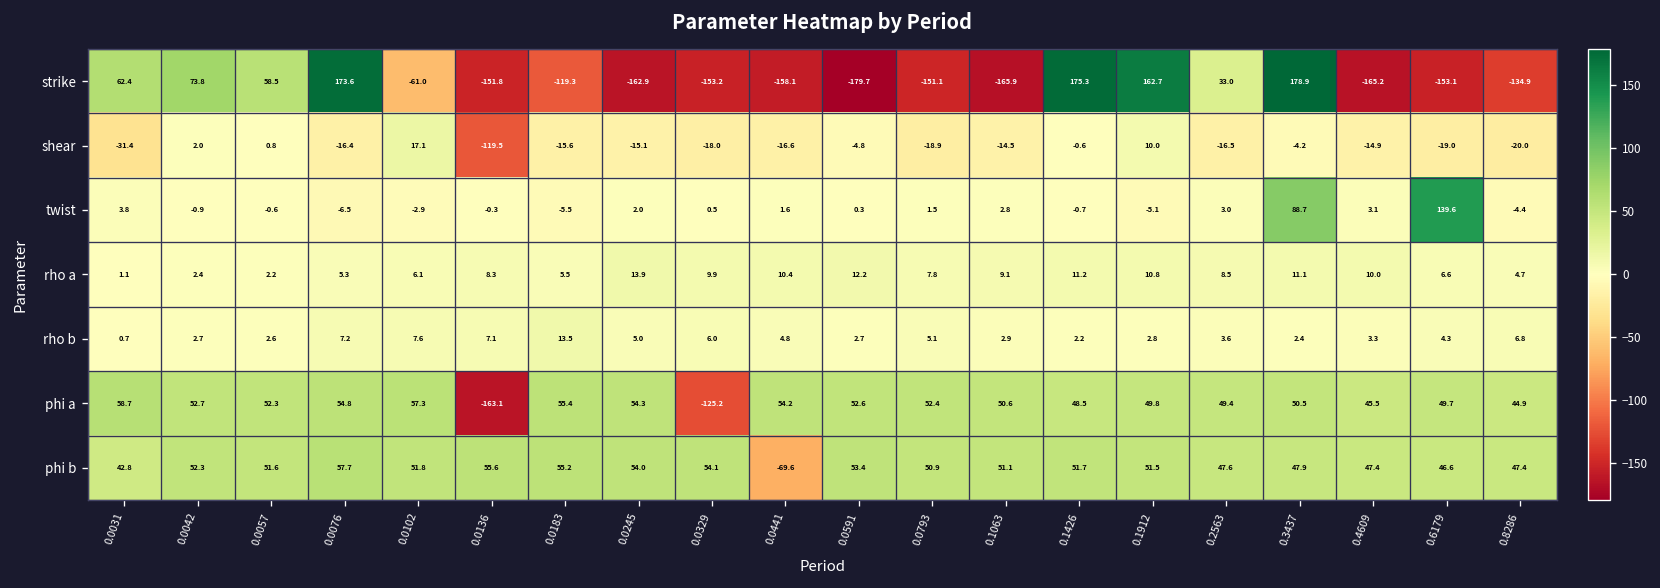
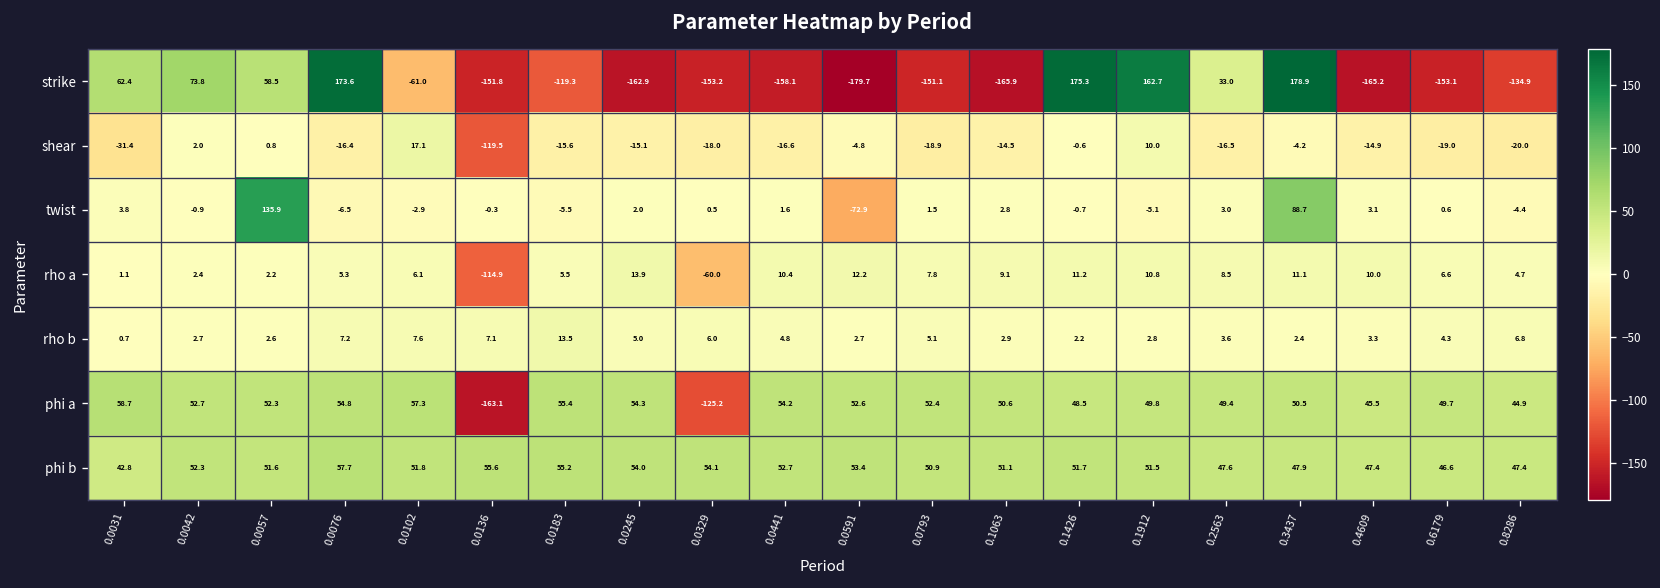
twist, 0.0057: -0.6 -> 135.9
twist, 0.0591: 0.3 -> -72.9
twist, 0.6179: 139.6 -> 0.6
rho a, 0.0136: 8.3 -> -114.9
rho a, 0.0329: 9.9 -> -60.0
phi b, 0.0441: -69.6 -> 52.7
